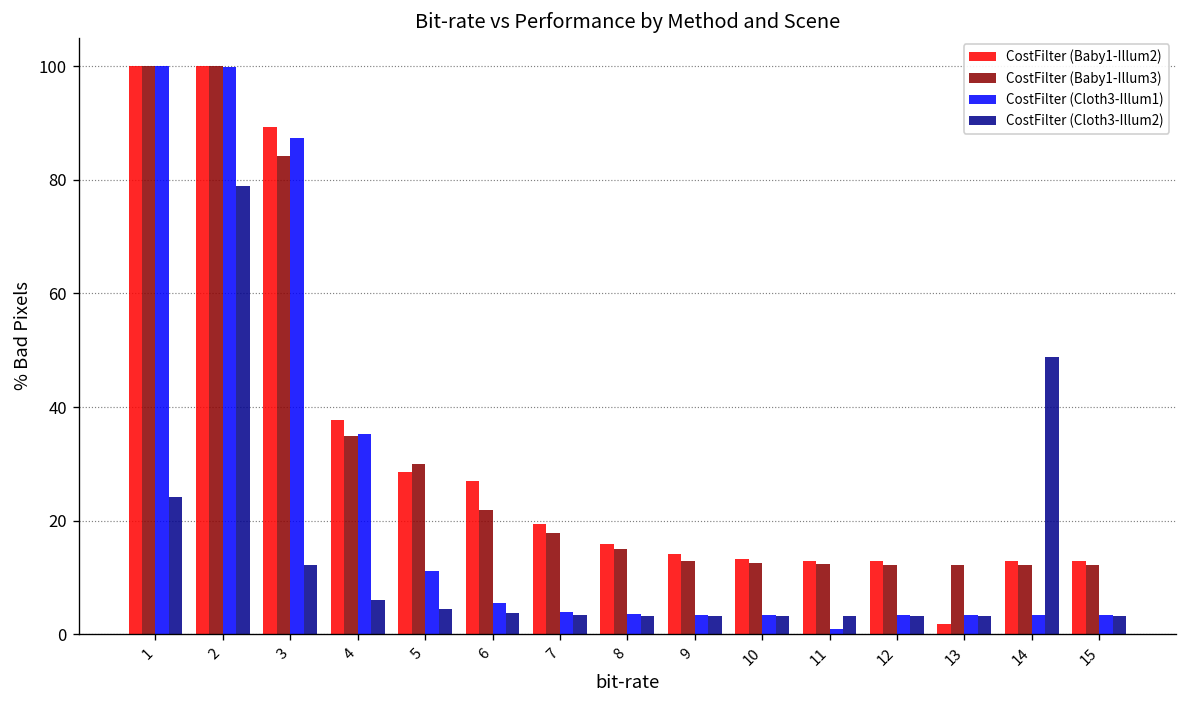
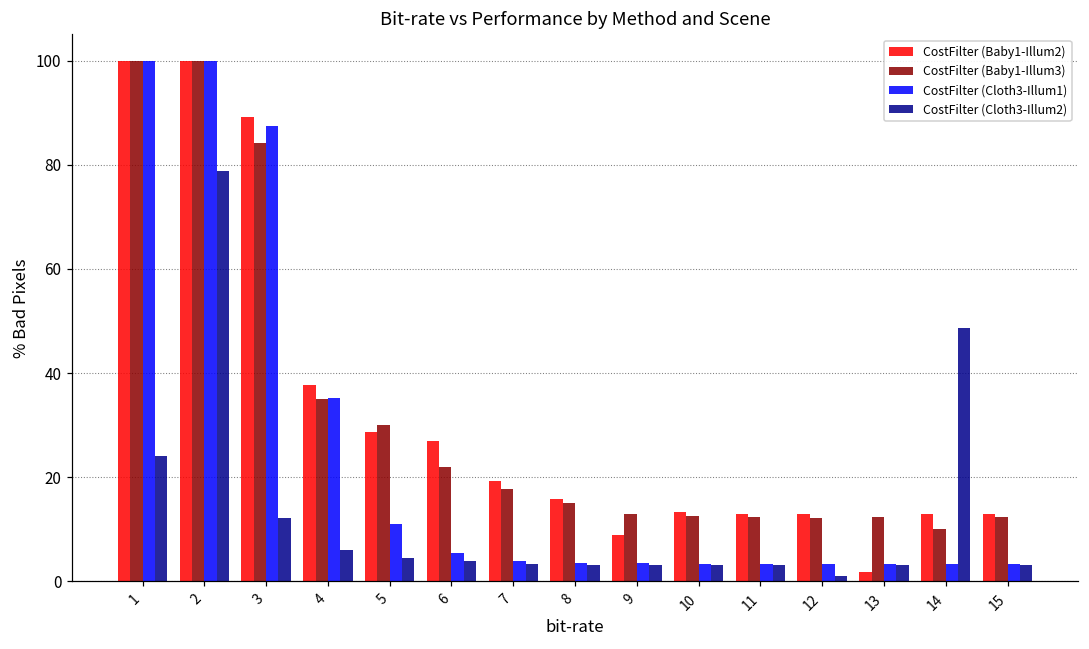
CostFilter (Baby1-Illum2), 9: 14 -> 9
CostFilter (Cloth3-Illum1), 11: 1 -> 3
CostFilter (Cloth3-Illum2), 12: 3 -> 1
CostFilter (Baby1-Illum3), 14: 12 -> 10
